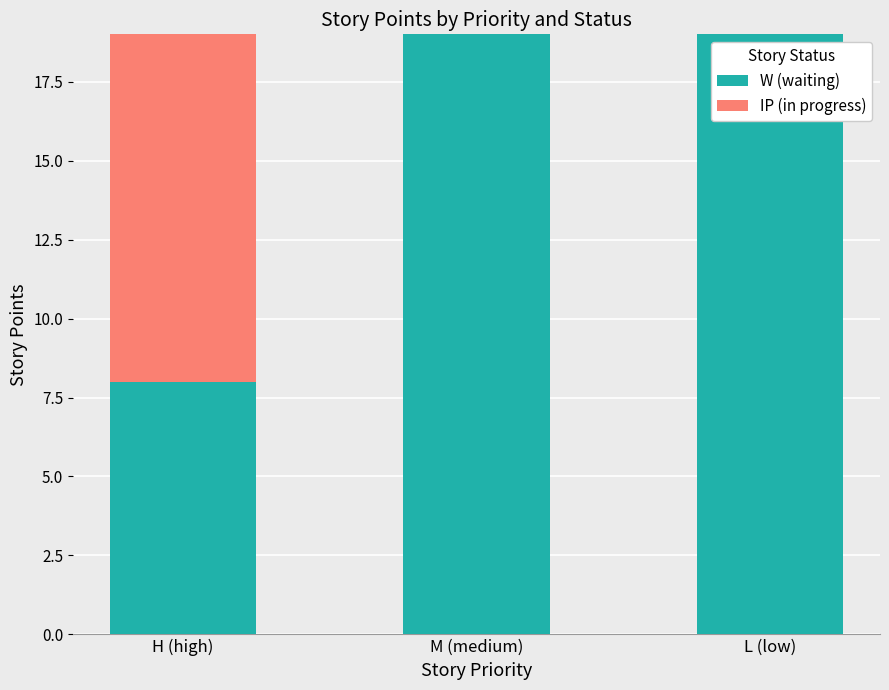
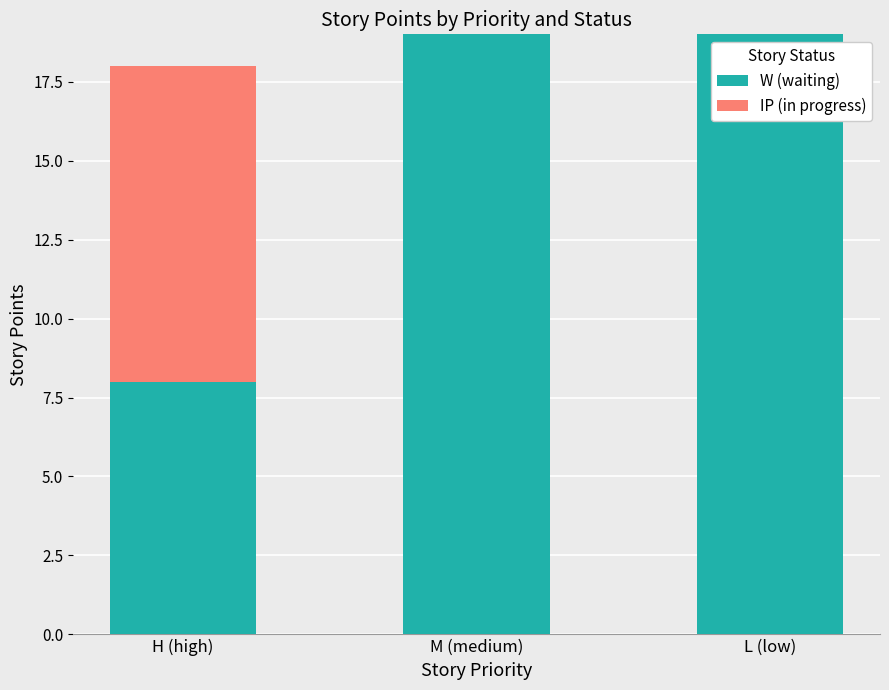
IP (in progress), H (high): 11 -> 10
